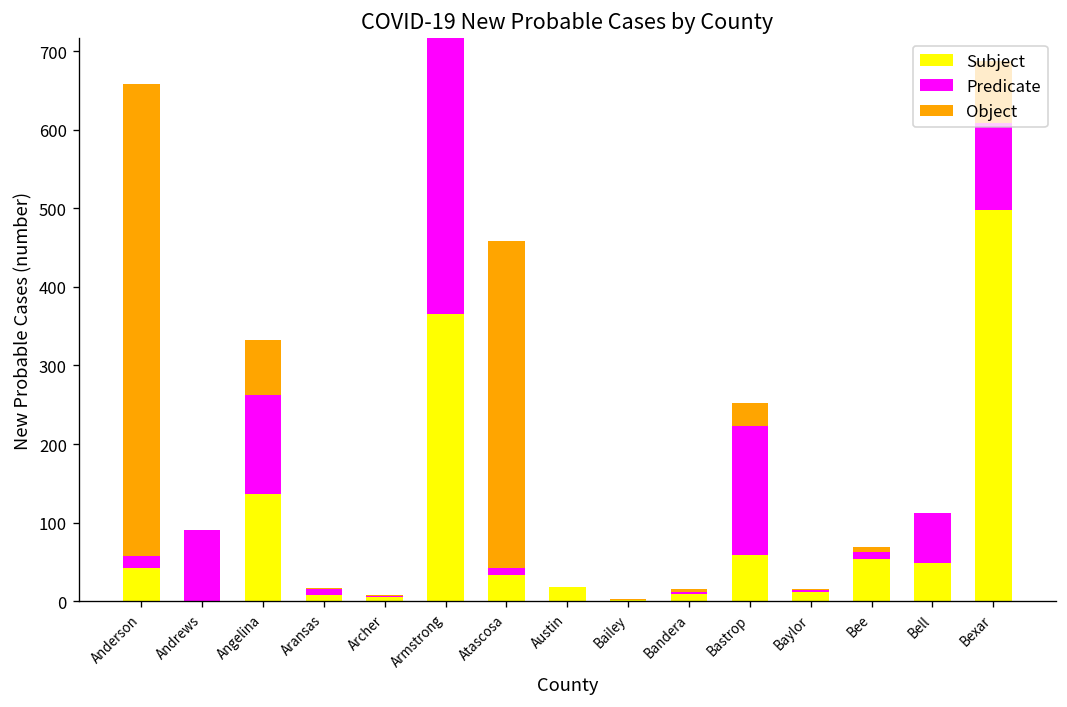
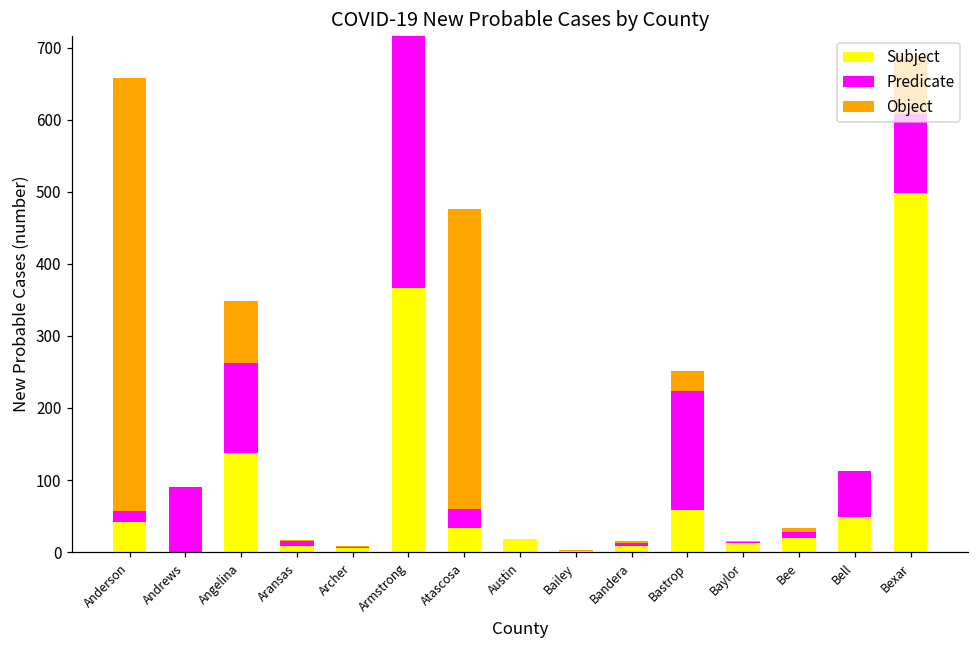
Object, Angelina: 70 -> 90
Predicate, Atascosa: 10 -> 30
Subject, Bee: 50 -> 20
